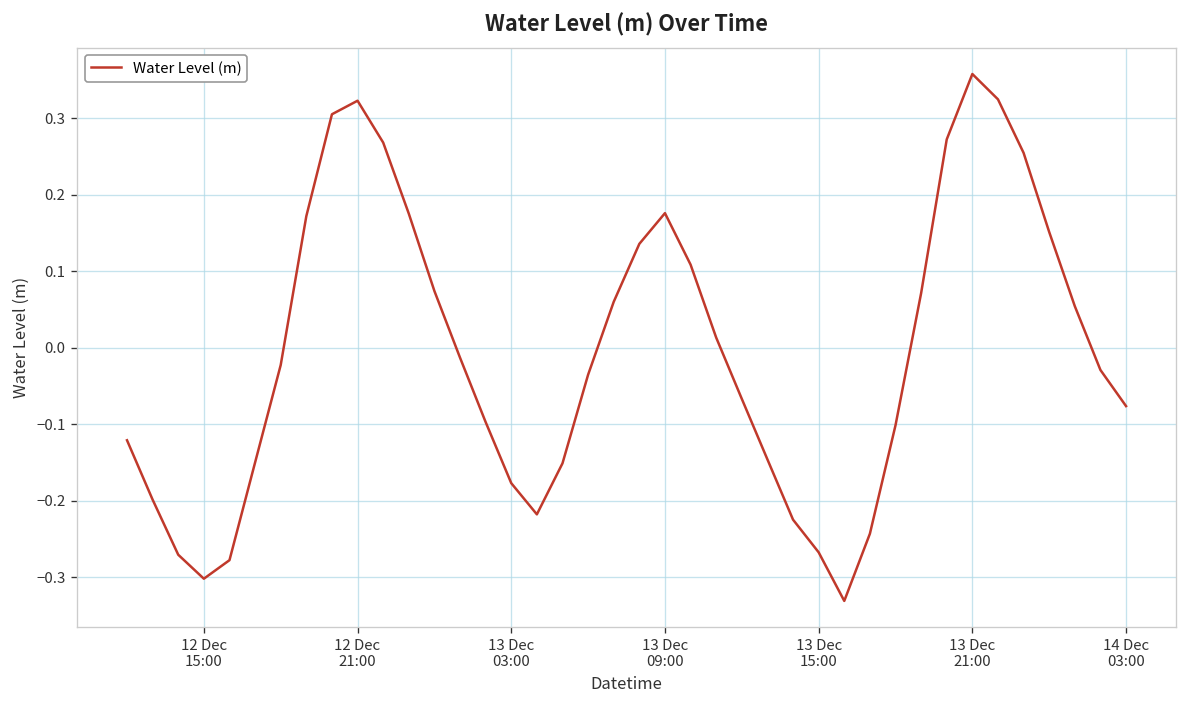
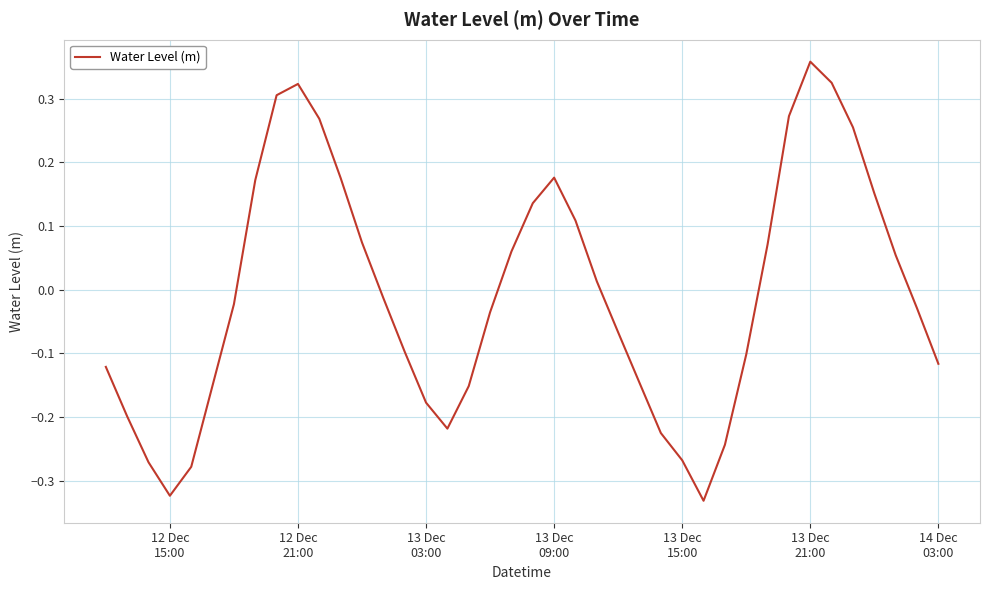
12 Dec 15:00: -0.30 -> -0.32
14 Dec 03:00: -0.08 -> -0.12
